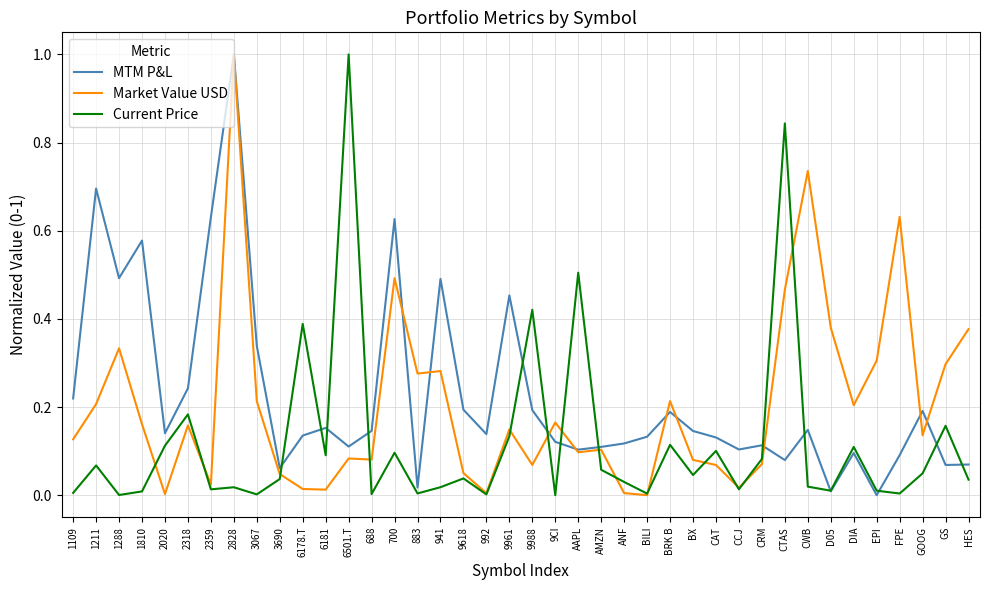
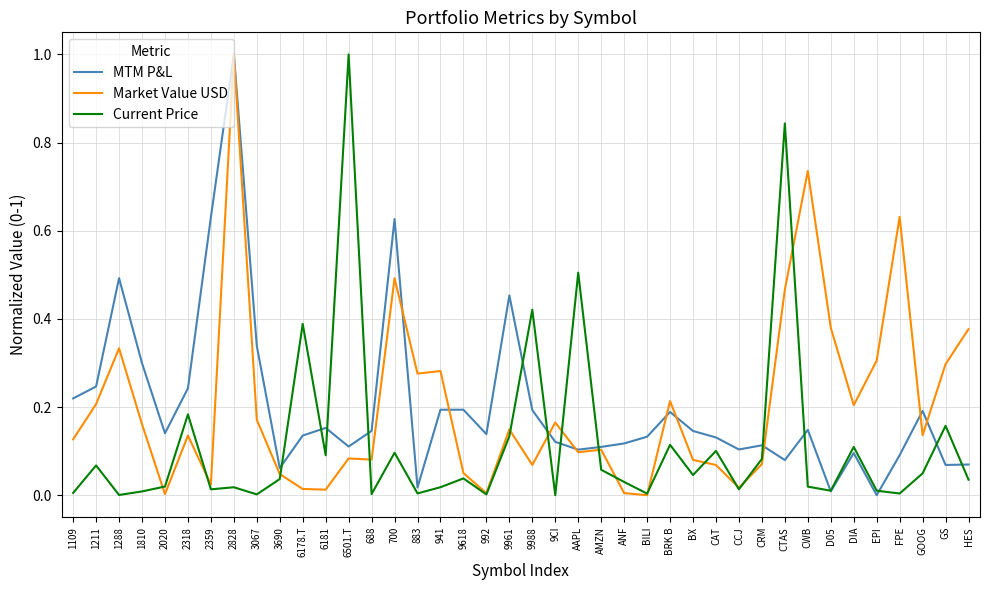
MTM P&L, 1211: 0.70 -> 0.25
MTM P&L, 1810: 0.58 -> 0.30
Current Price, 2020: 0.11 -> 0.02
Market Value USD, 2318: 0.16 -> 0.14
Market Value USD, 3067: 0.21 -> 0.17
MTM P&L, 941: 0.49 -> 0.19
